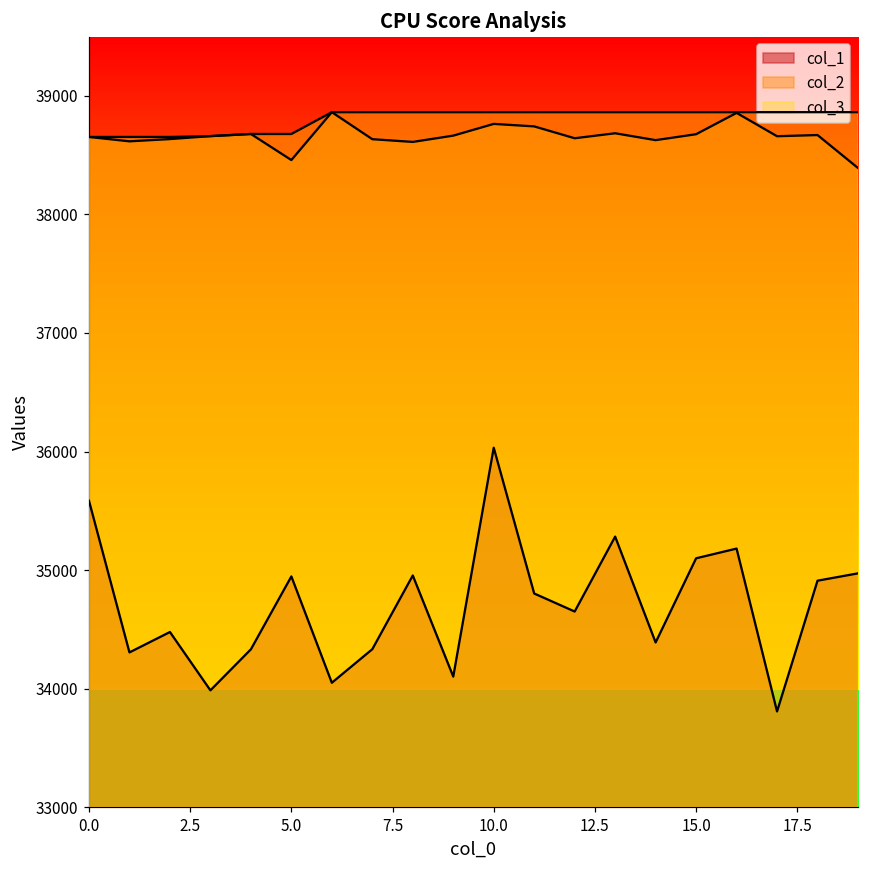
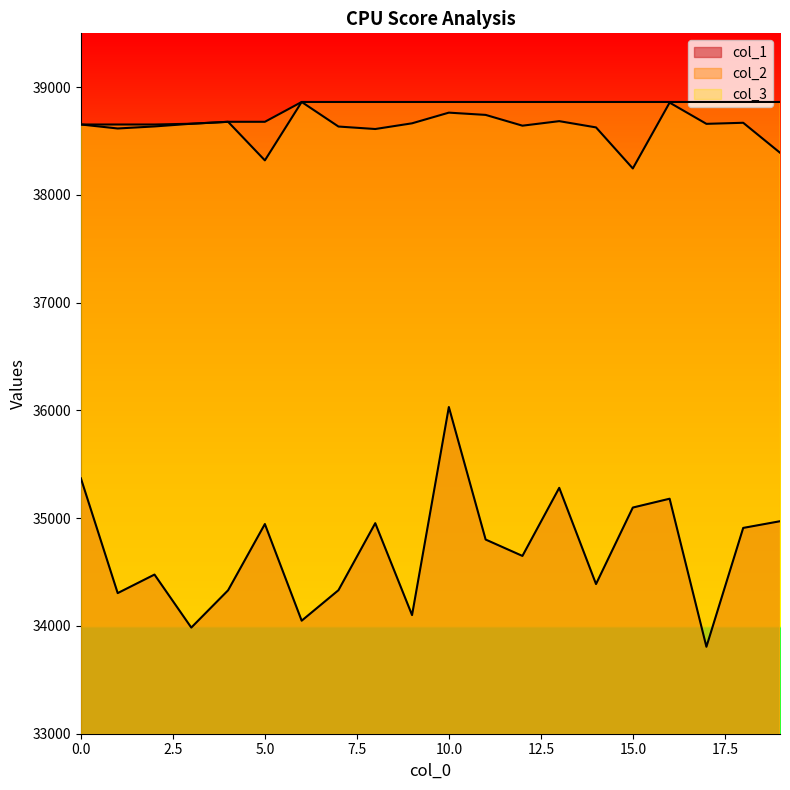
col_1, 0.0: 35580 -> 35370
col_2, 5.0: 38460 -> 38320
col_2, 15.0: 38680 -> 38250
